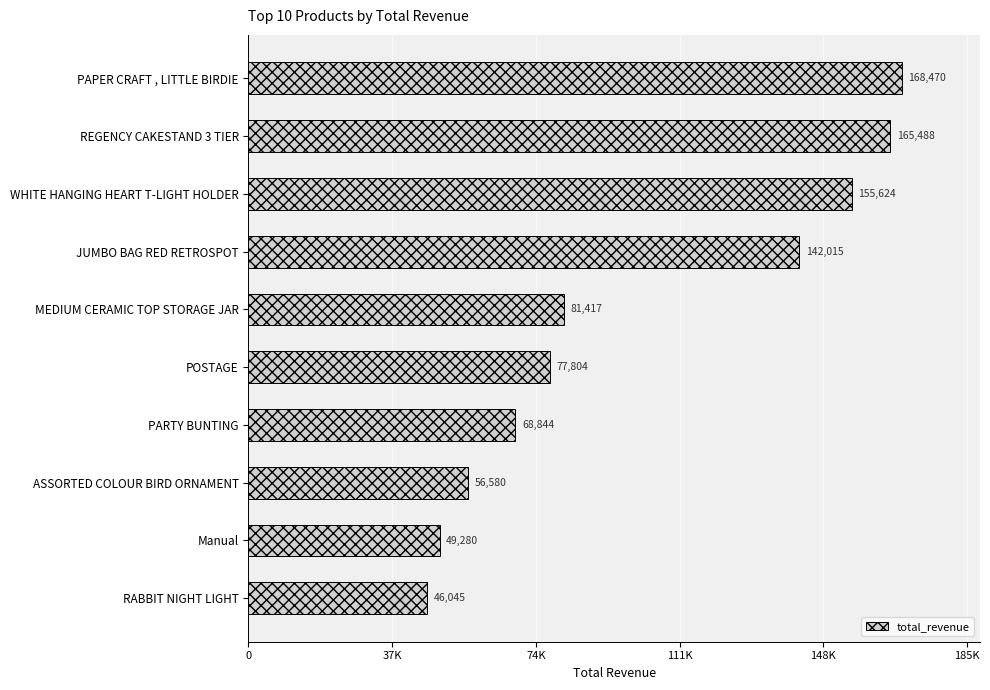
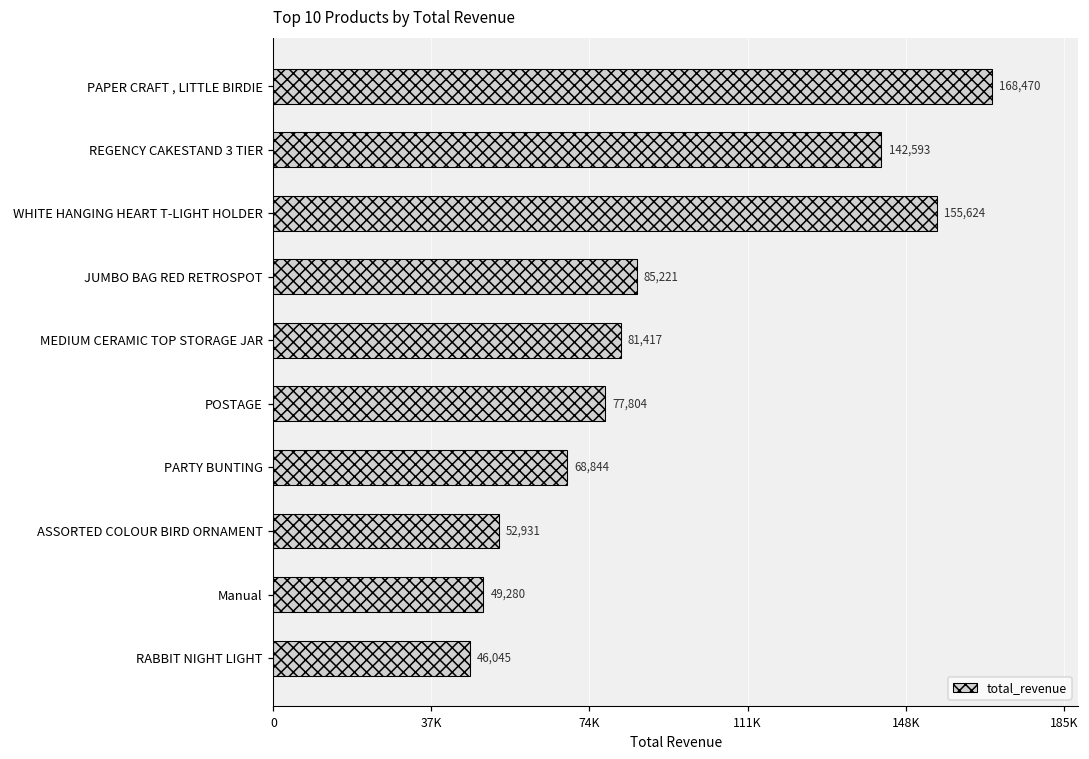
REGENCY CAKESTAND 3 TIER: 165,488 -> 142,593
JUMBO BAG RED RETROSPOT: 142,015 -> 85,221
ASSORTED COLOUR BIRD ORNAMENT: 56,580 -> 52,931
